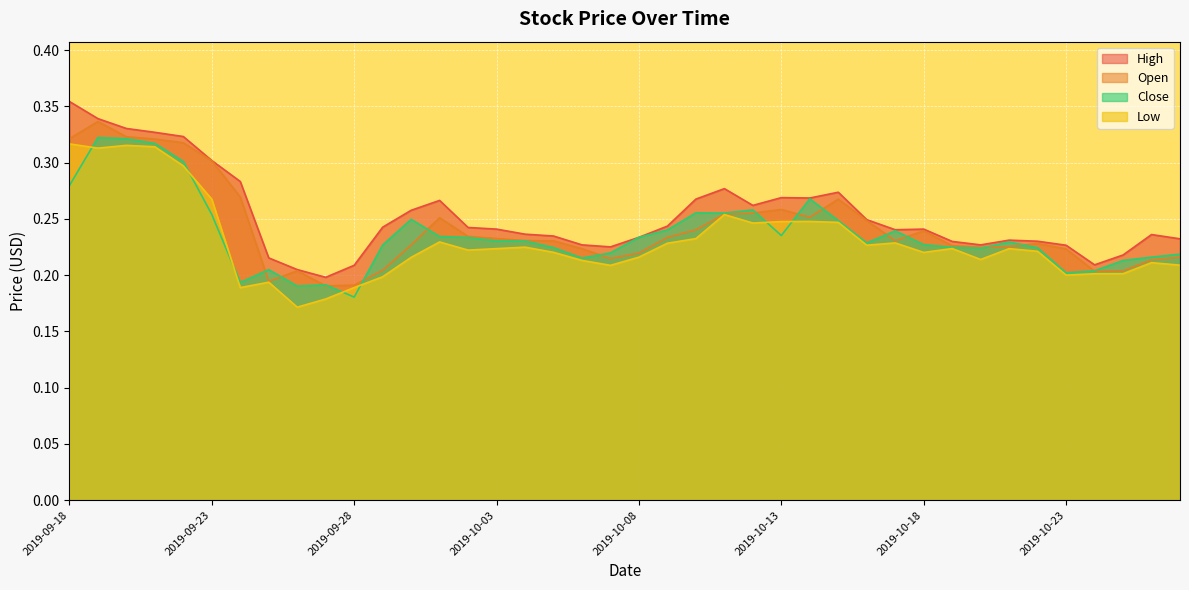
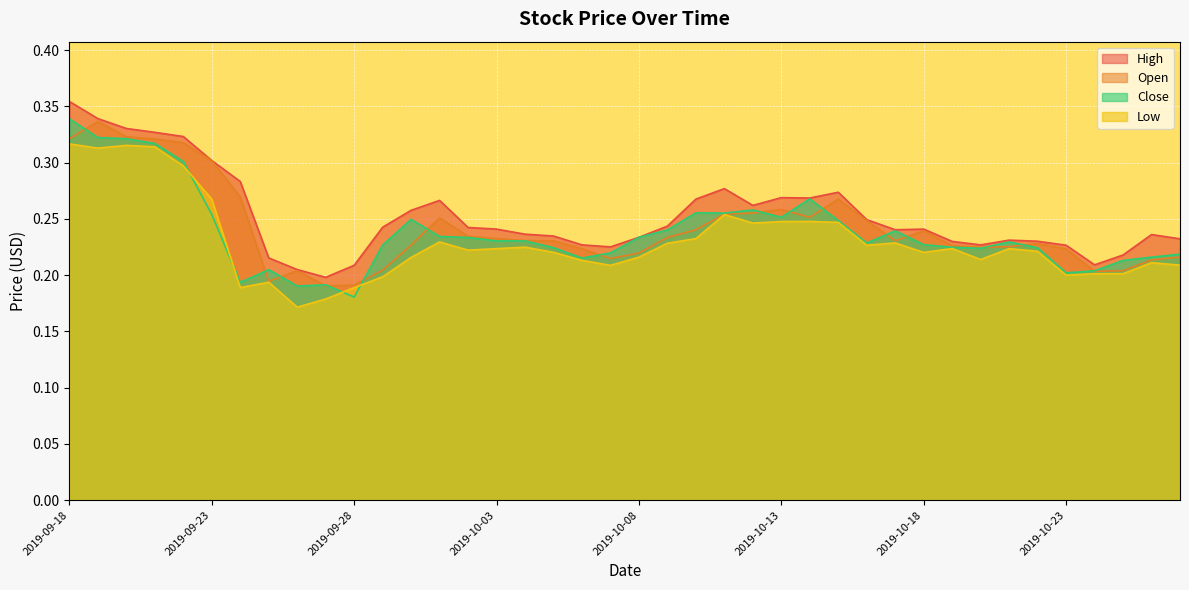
Close, 2019-09-18: 0.280 -> 0.339
Close, 2019-10-13: 0.235 -> 0.252
